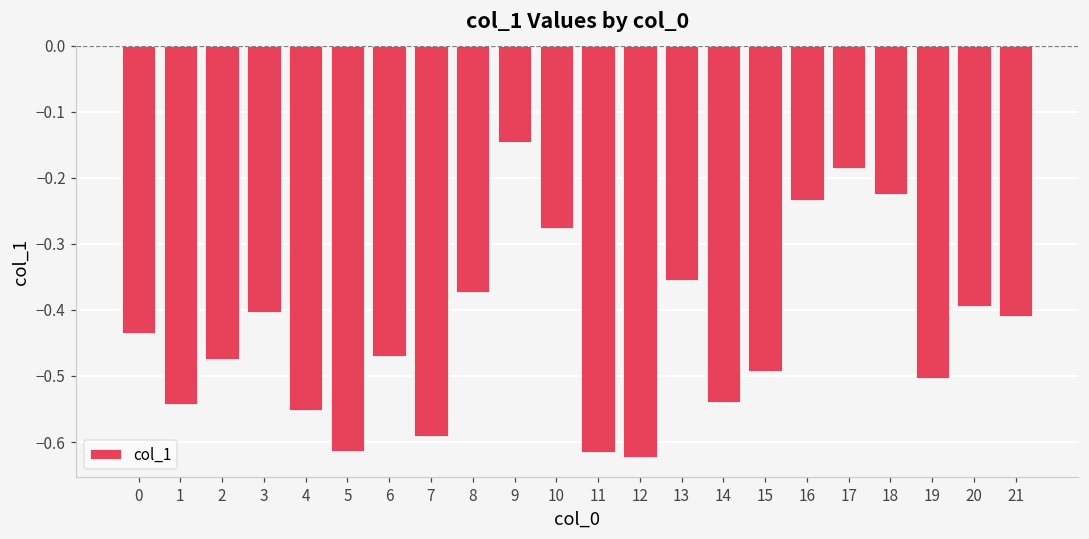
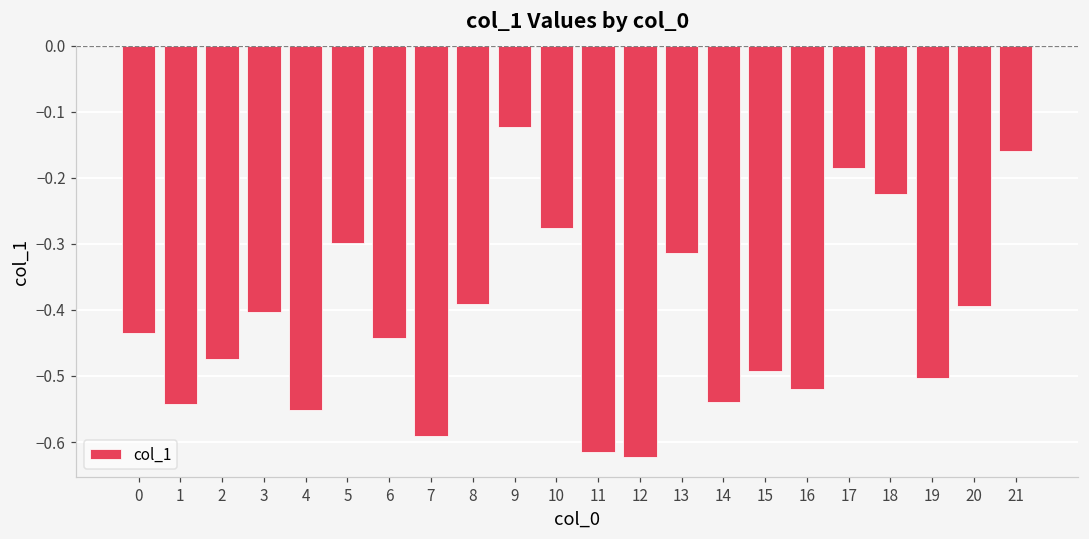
5: -0.61 -> -0.30
6: -0.47 -> -0.44
8: -0.37 -> -0.39
9: -0.15 -> -0.12
13: -0.35 -> -0.31
16: -0.23 -> -0.52
21: -0.41 -> -0.16
